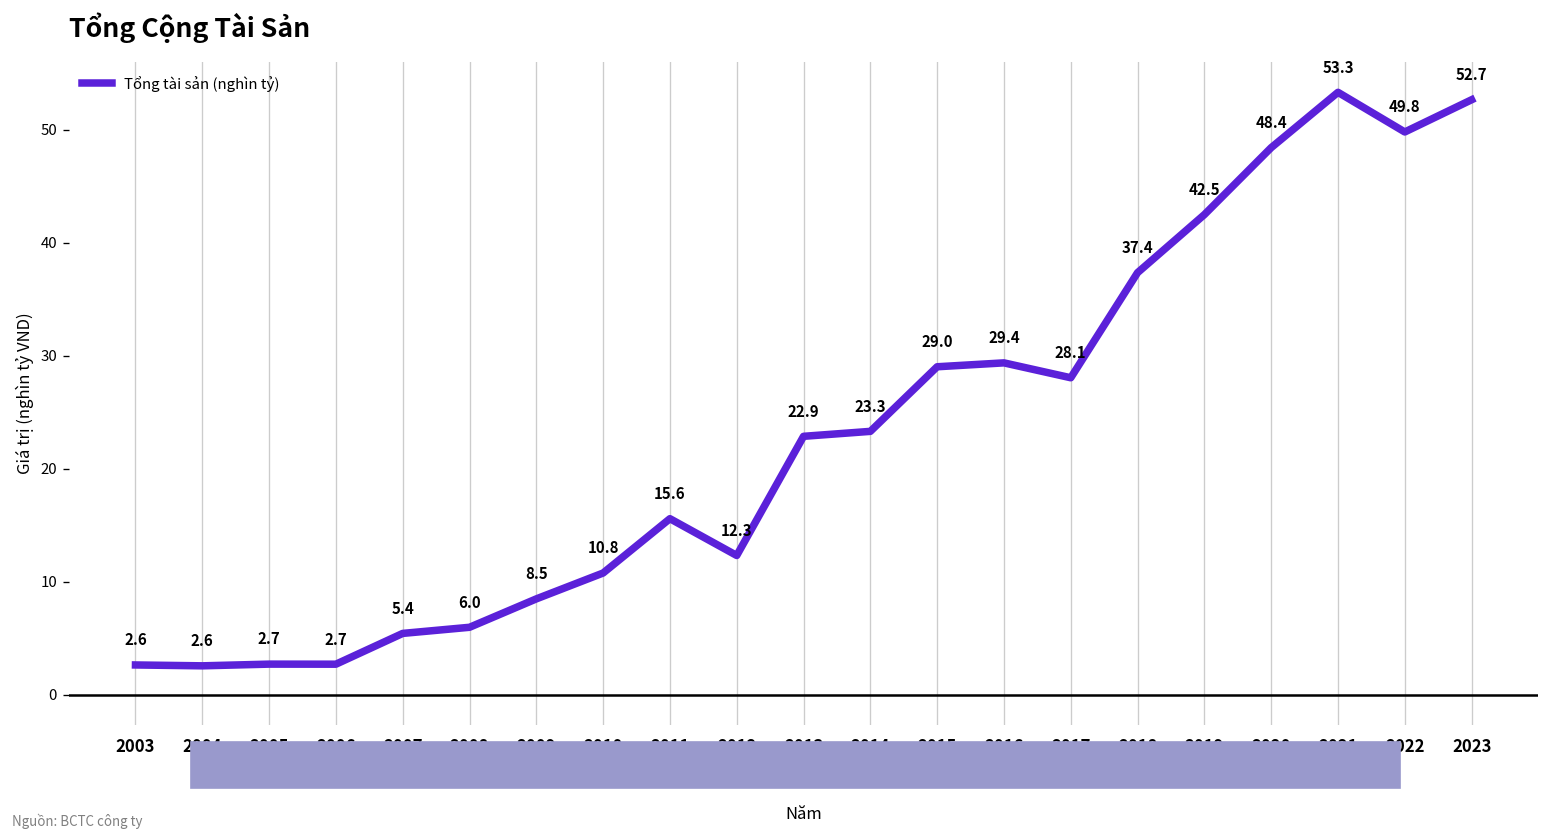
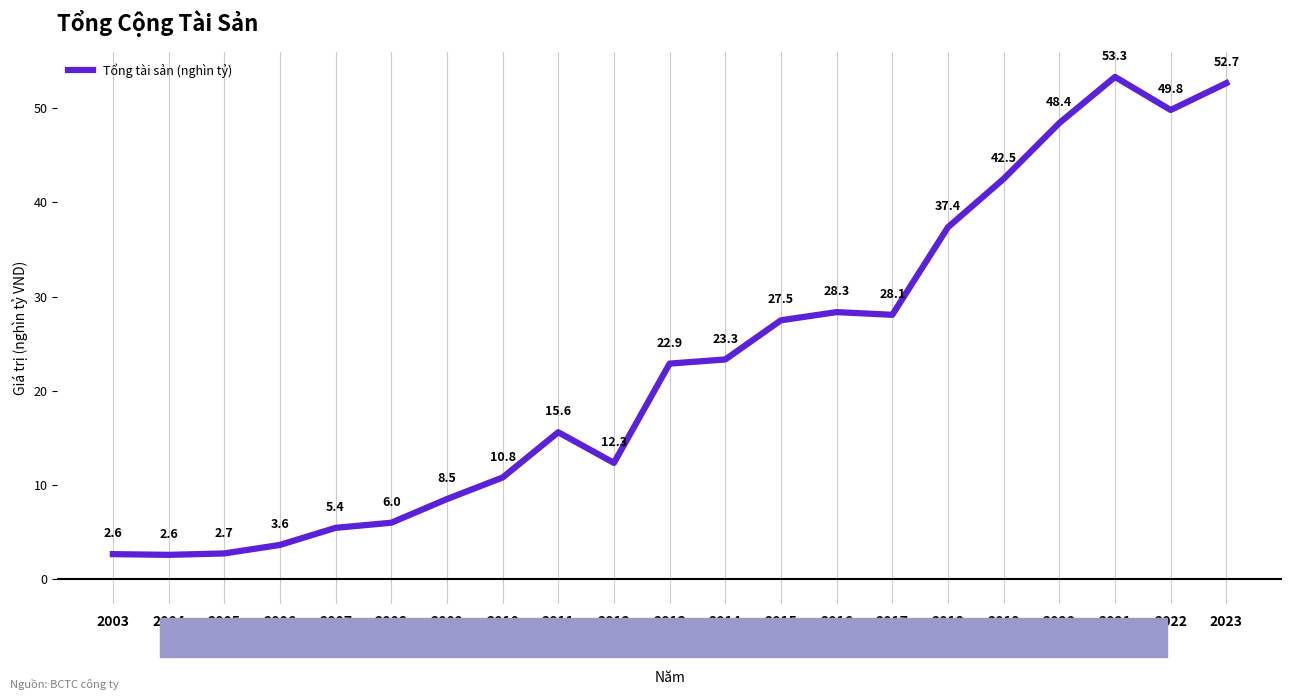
2006: 2.7 -> 3.6
2015: 29.0 -> 27.5
2016: 29.4 -> 28.3
